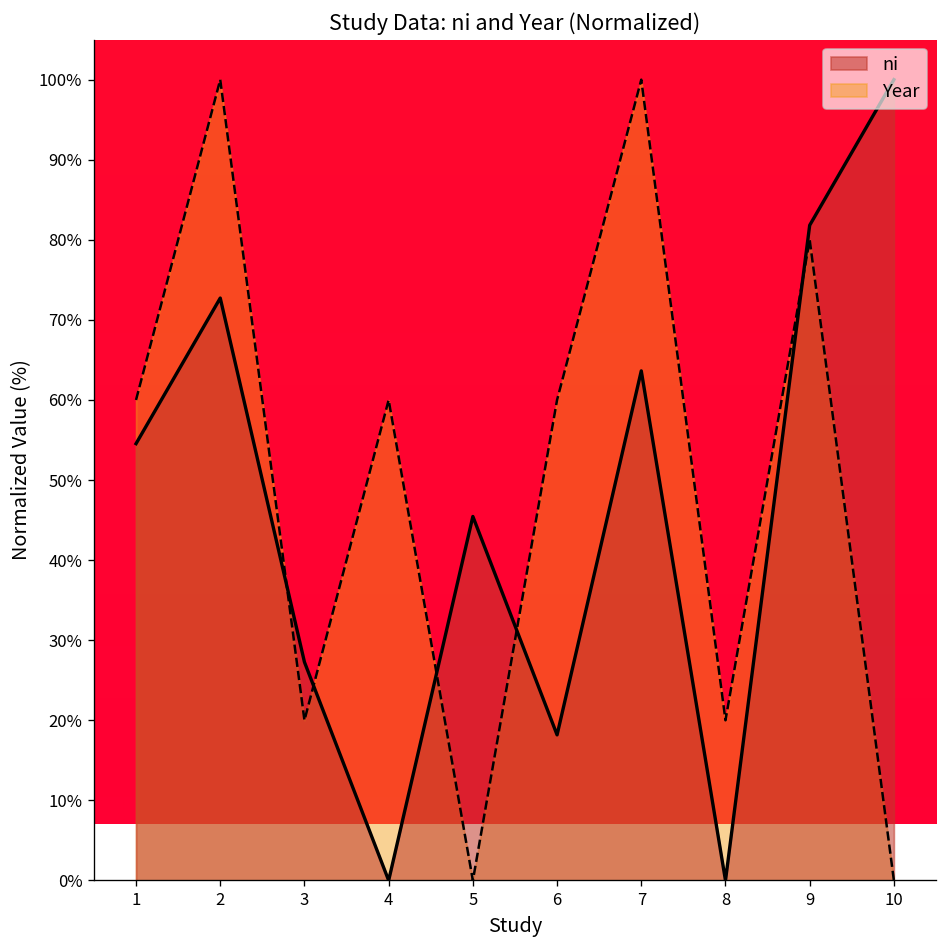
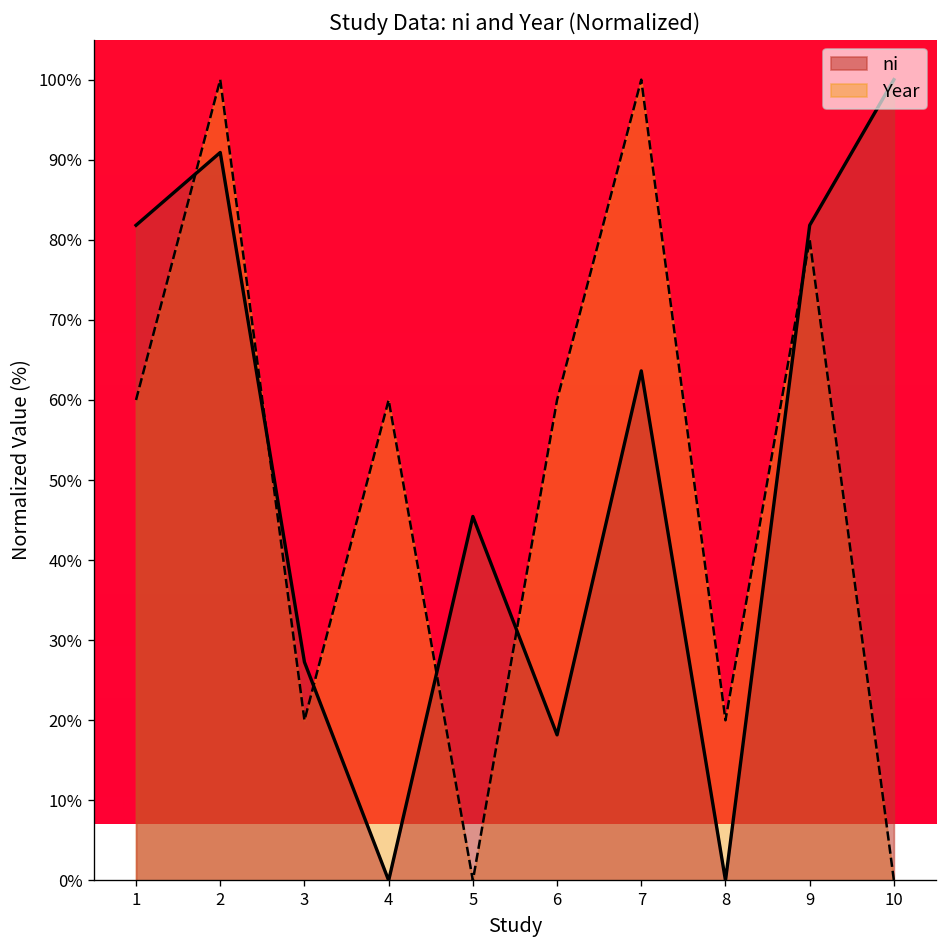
ni, 1: 55% -> 82%
ni, 2: 73% -> 91%
